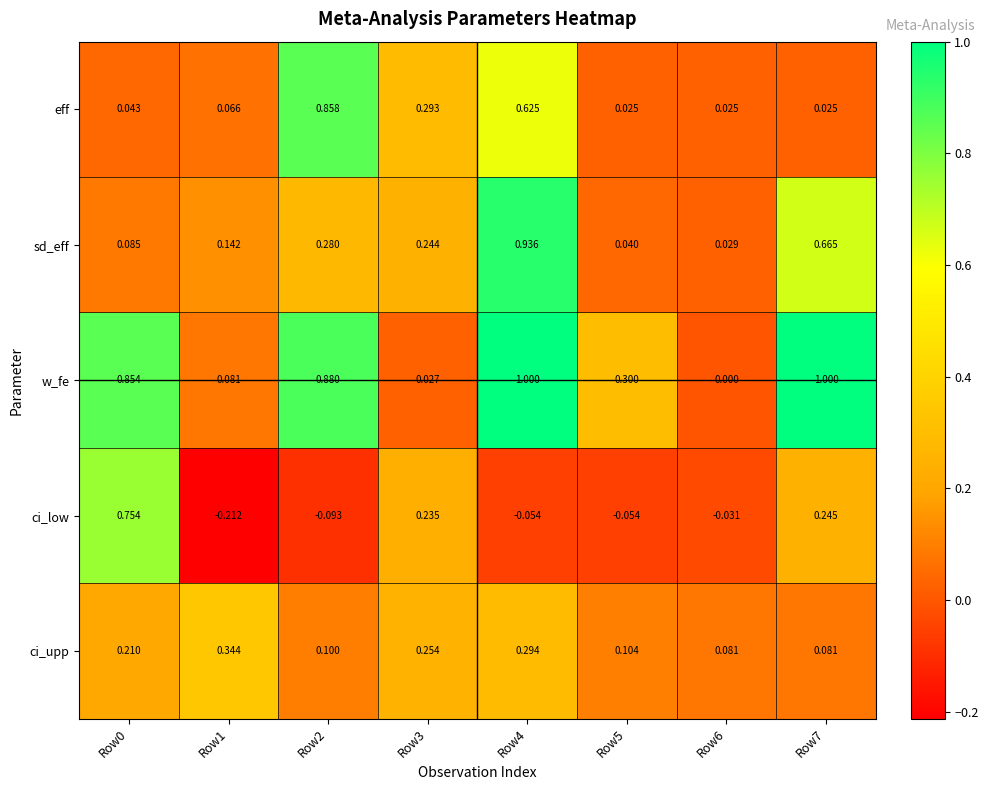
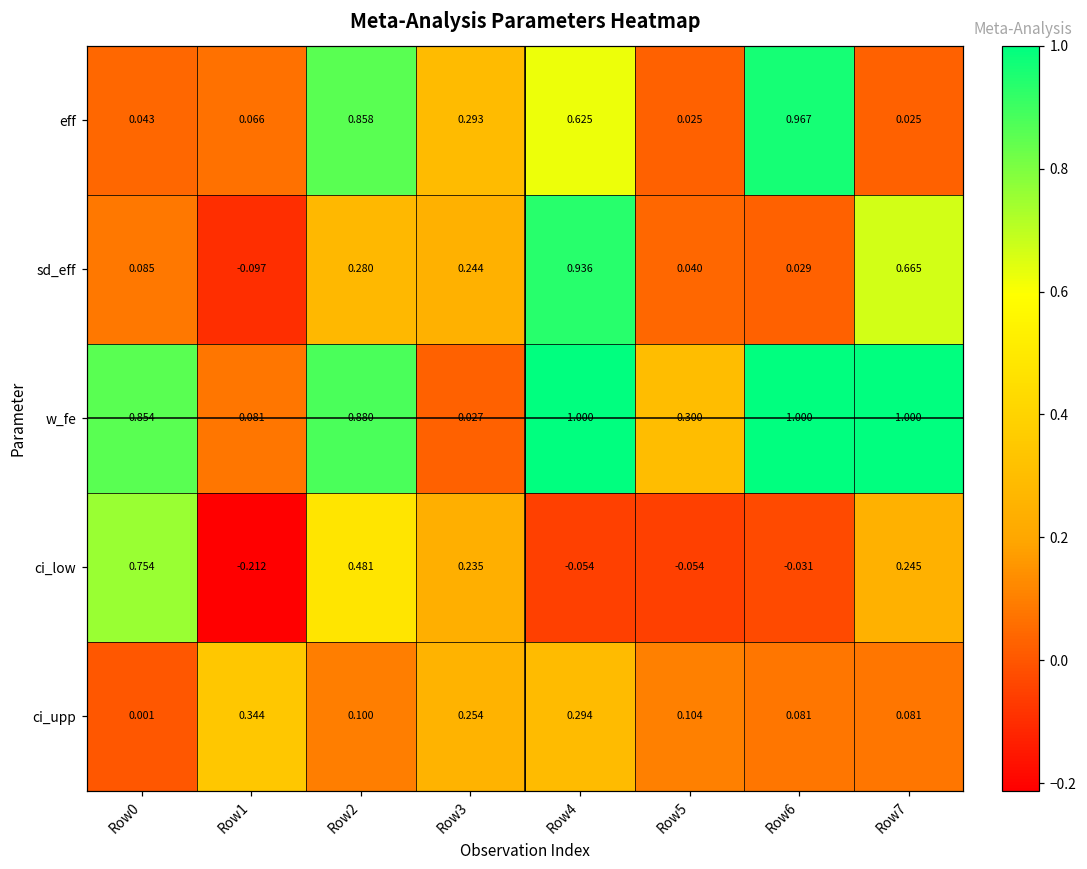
eff, Row6: 0.025 -> 0.967
sd_eff, Row1: 0.142 -> -0.097
w_fe, Row6: 0.000 -> 1.000
ci_low, Row2: -0.093 -> 0.481
ci_upp, Row0: 0.210 -> 0.001
